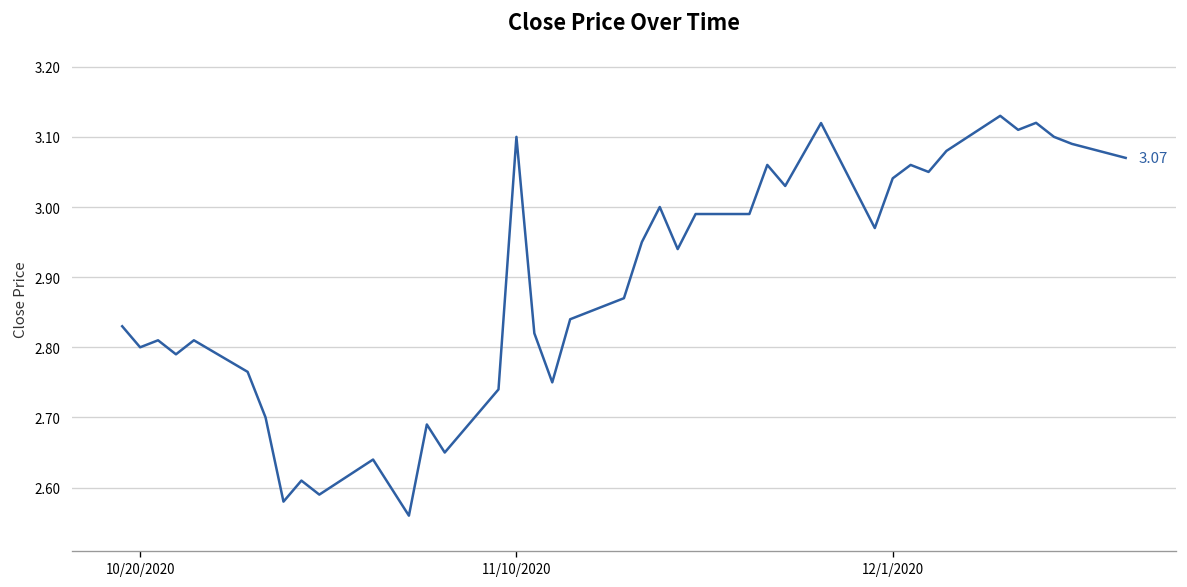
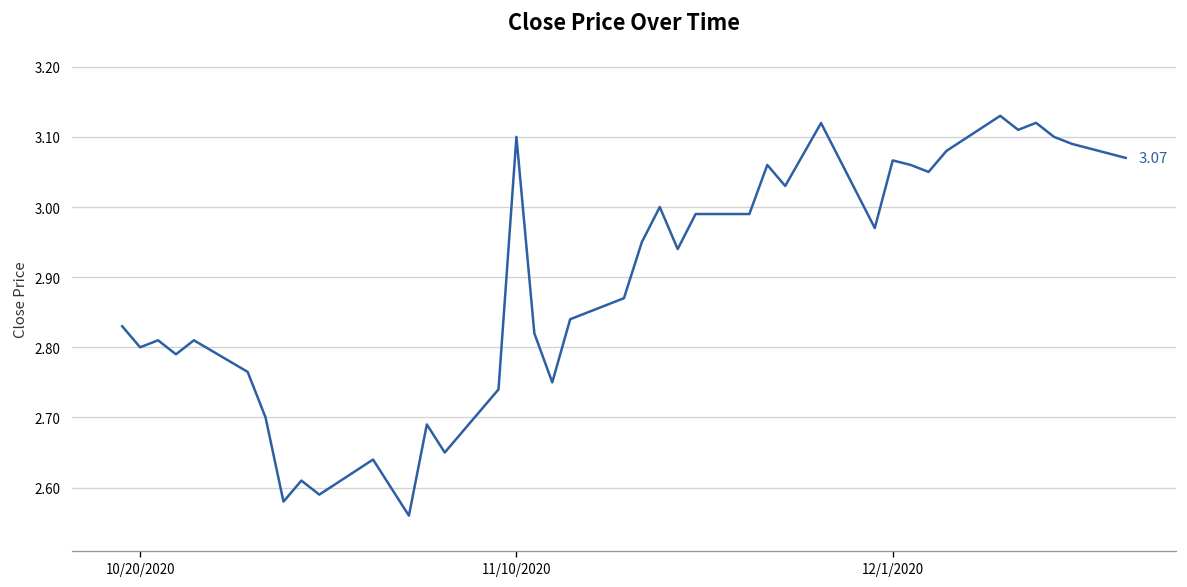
12/1/2020: 3.04 -> 3.07
